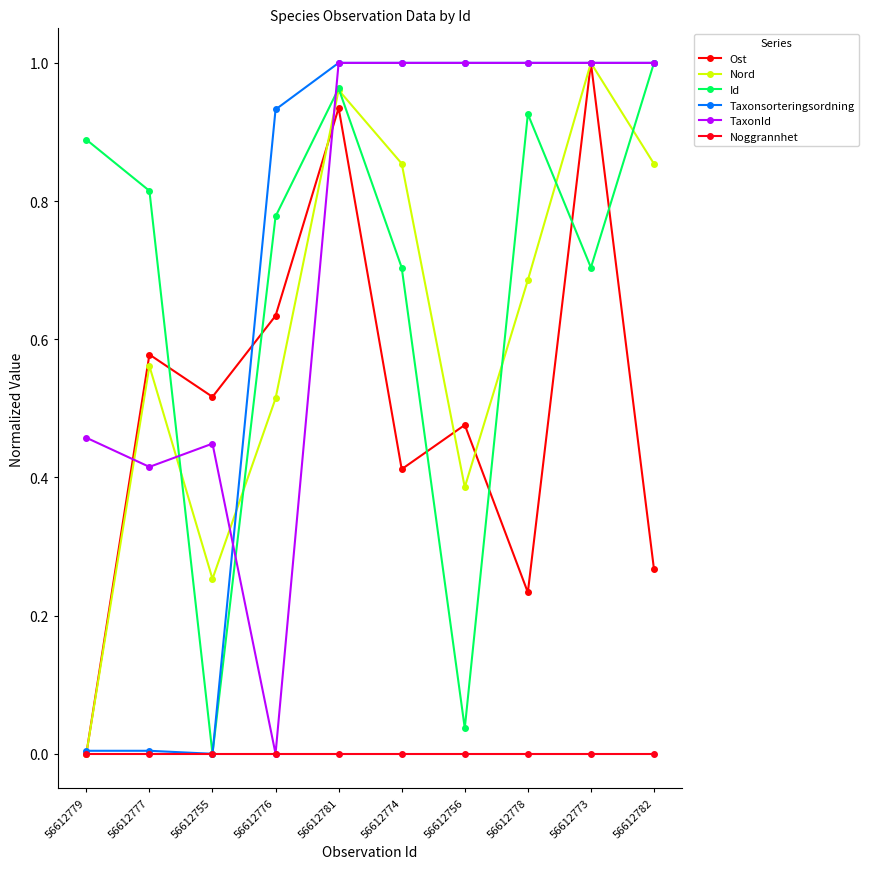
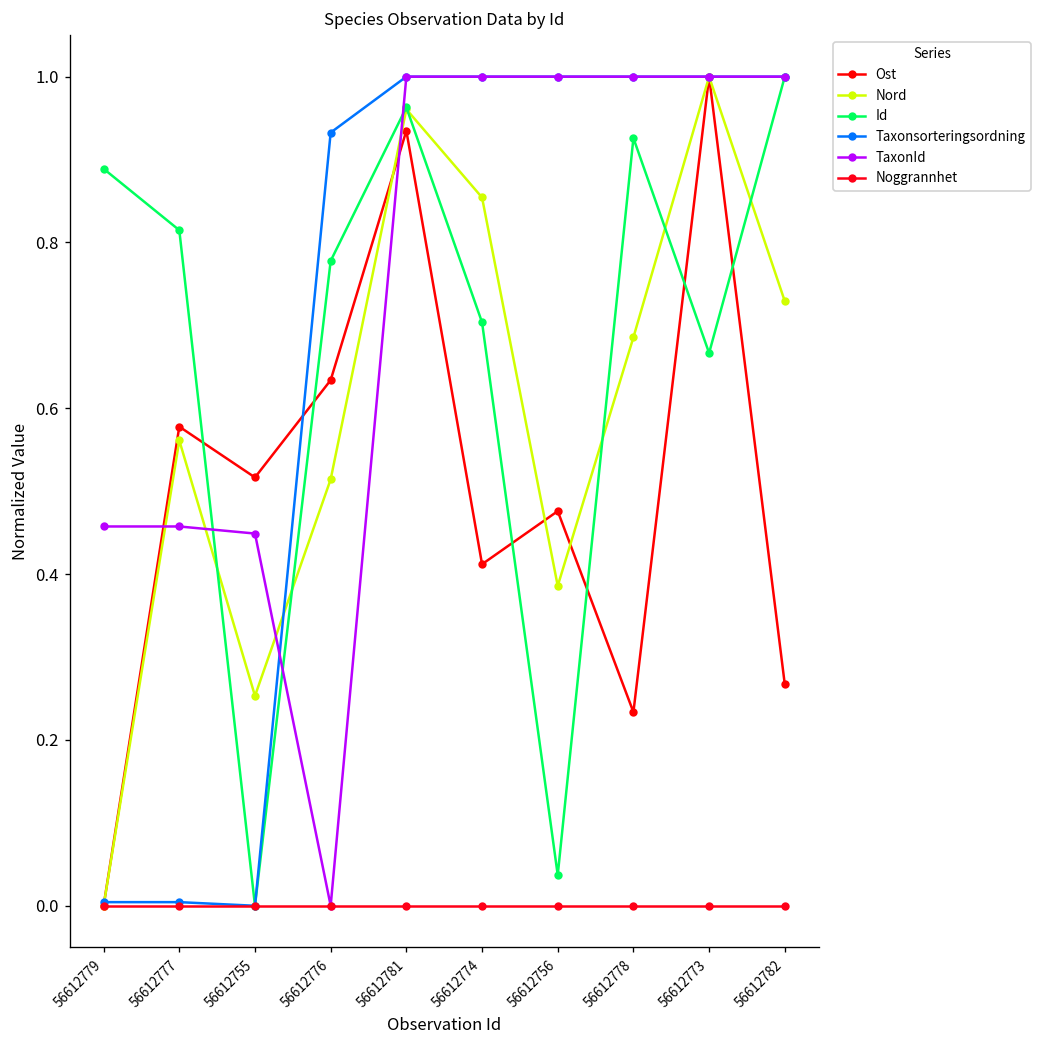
TaxonId, 56612777: 0.42 -> 0.46
Id, 56612773: 0.70 -> 0.67
Nord, 56612782: 0.85 -> 0.73
